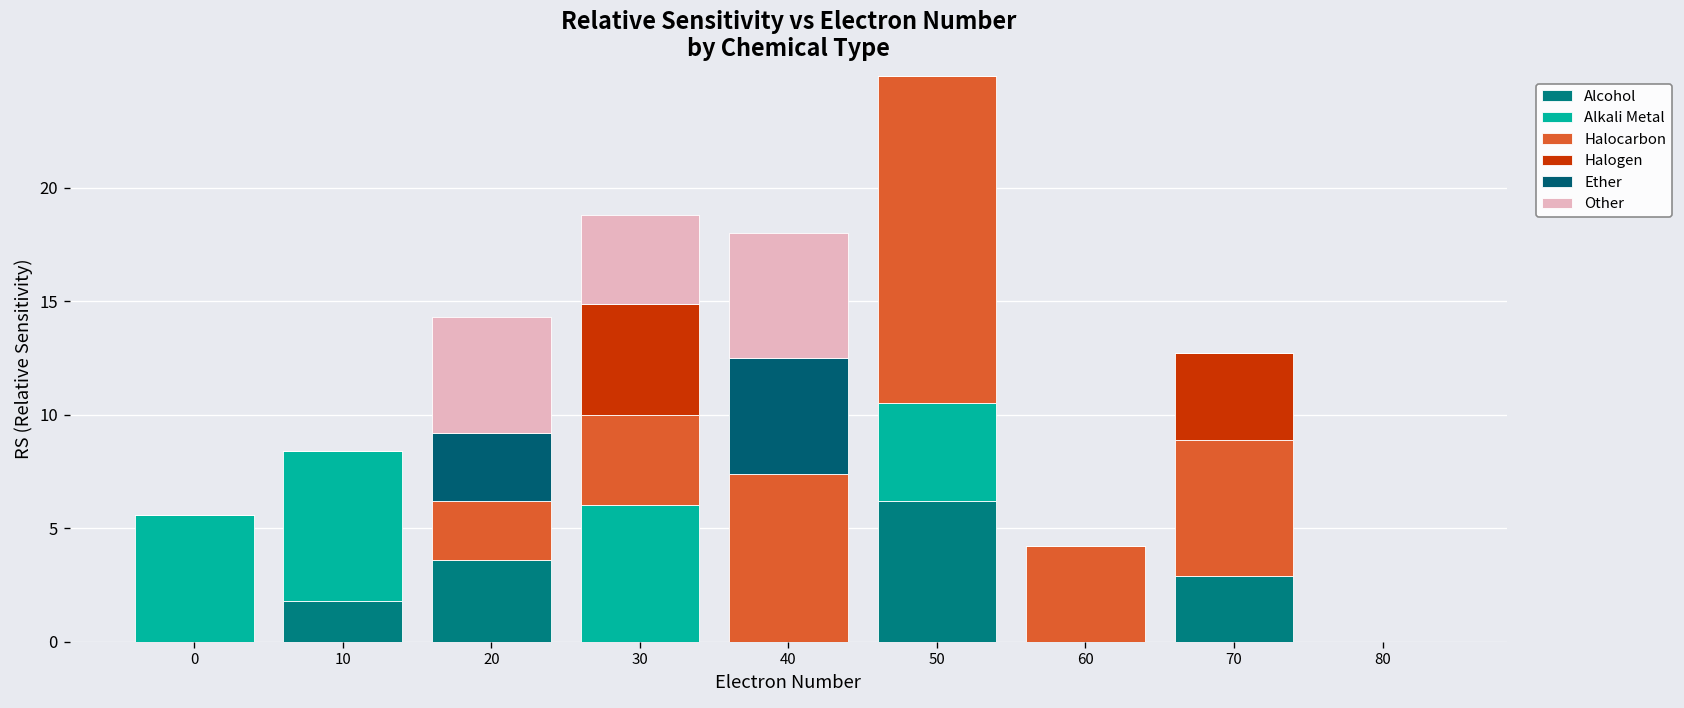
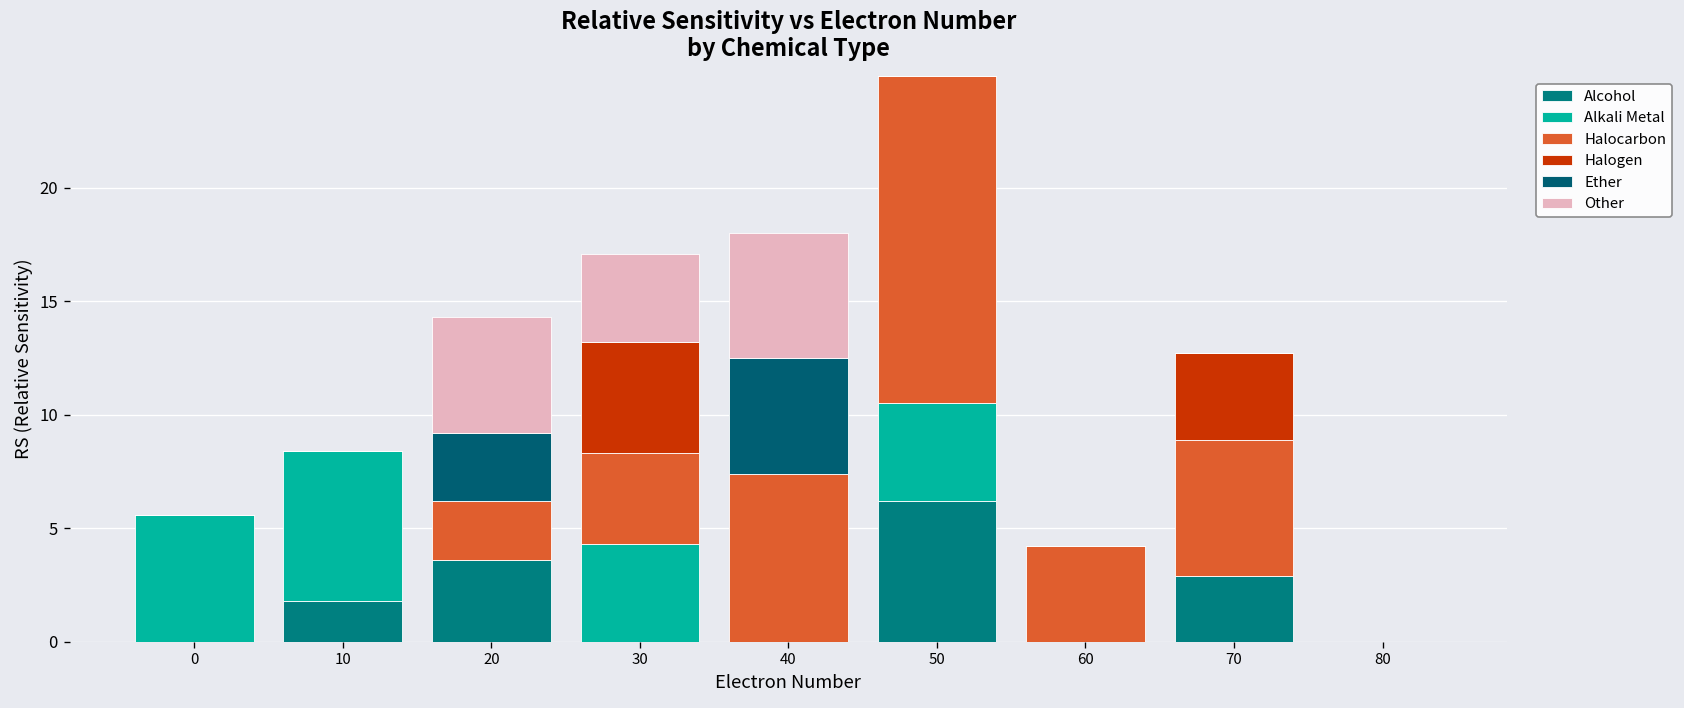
Alkali Metal, 30: 6.0 -> 4.3
